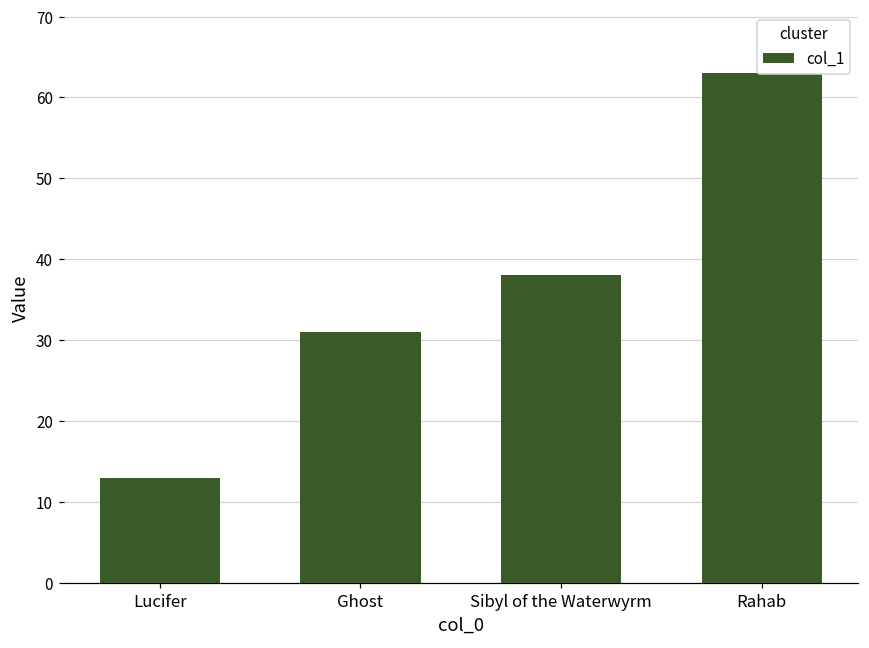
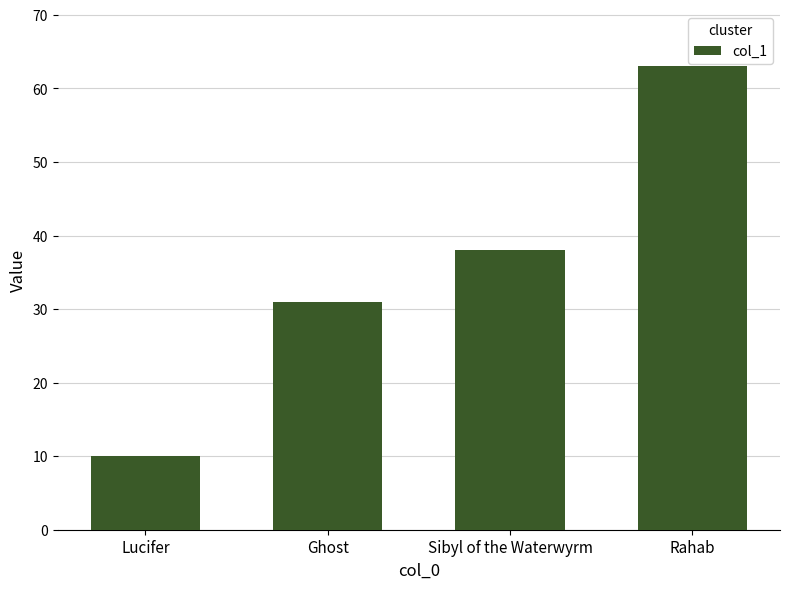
Lucifer: 13 -> 10
